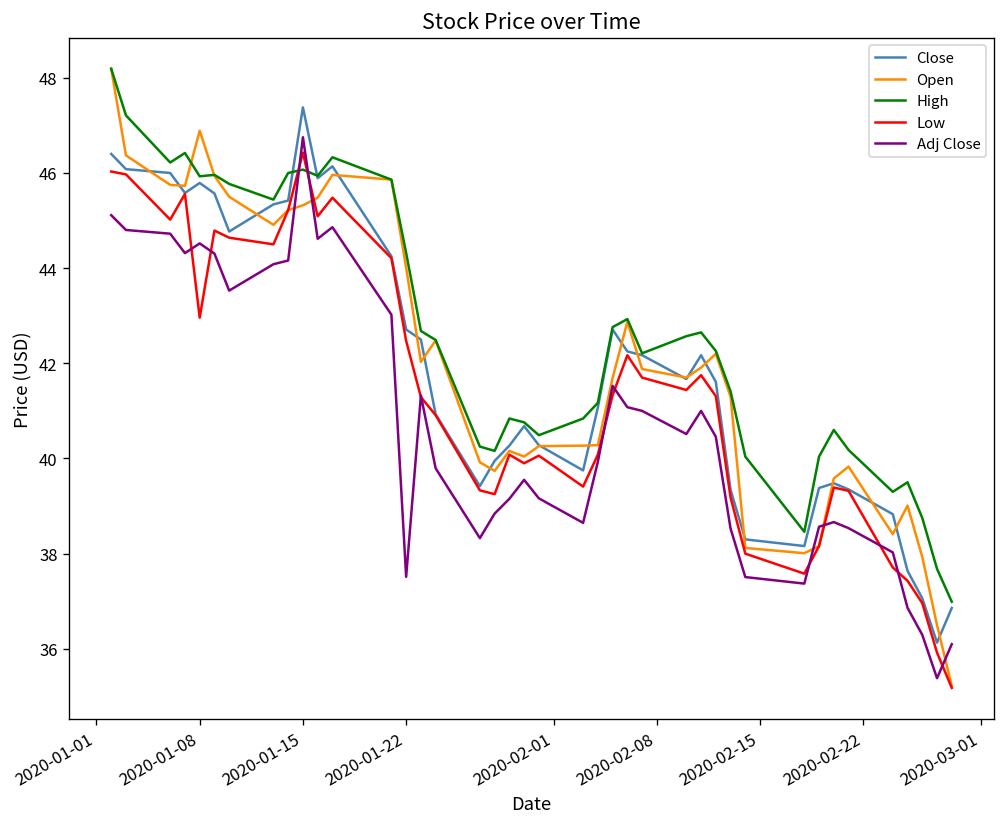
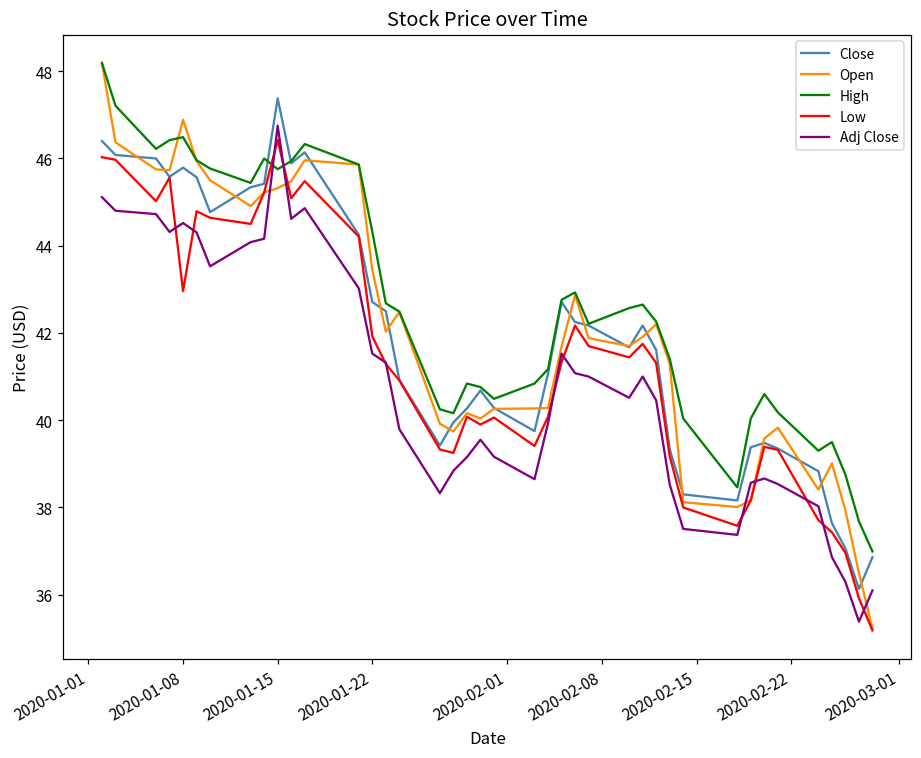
High, 2020-01-08: 45.9 -> 46.5
High, 2020-01-15: 46.1 -> 45.8
Open, 2020-01-22: 44.0 -> 43.4
Low, 2020-01-22: 42.5 -> 41.9
Adj Close, 2020-01-22: 37.5 -> 41.5
